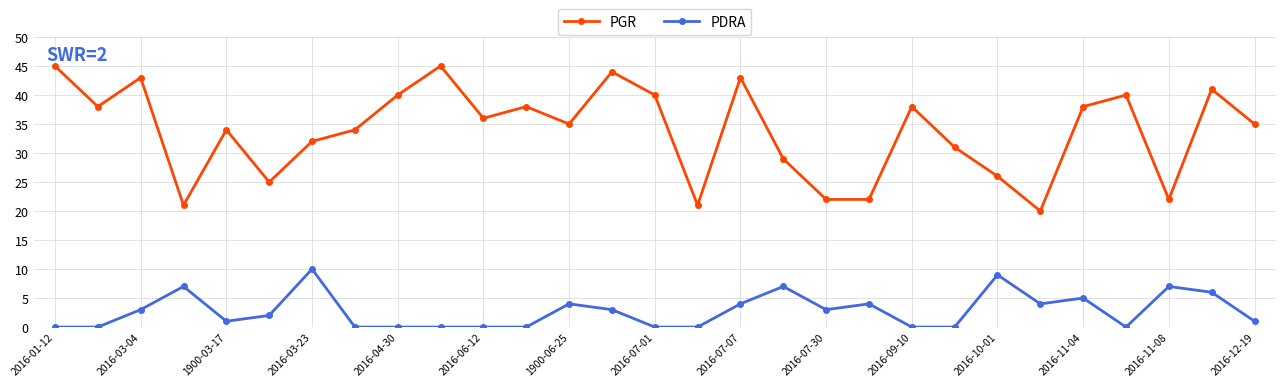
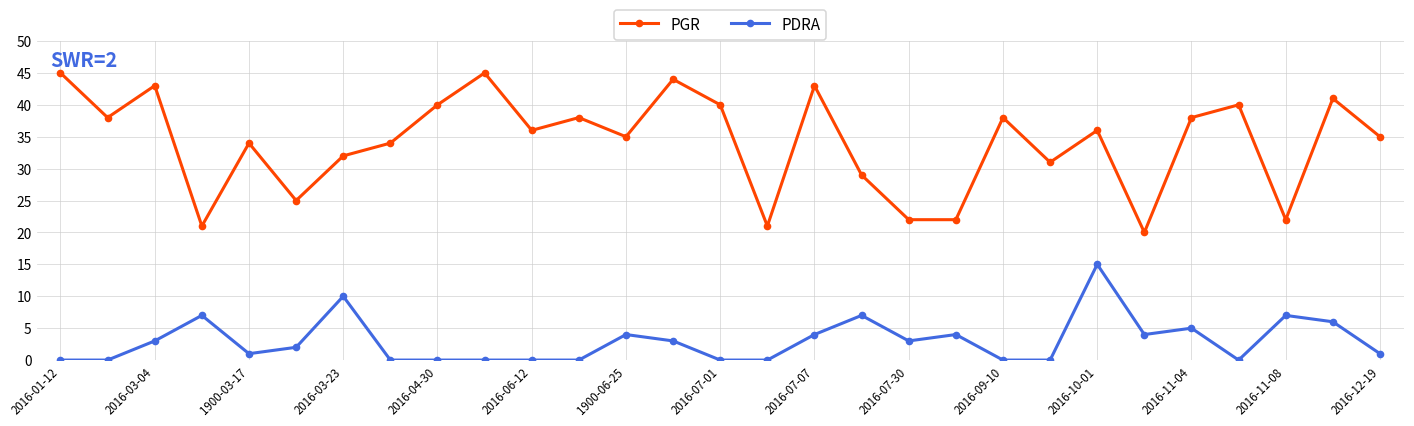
PGR, 2016-10-01: 26 -> 36
PDRA, 2016-10-01: 9 -> 15
